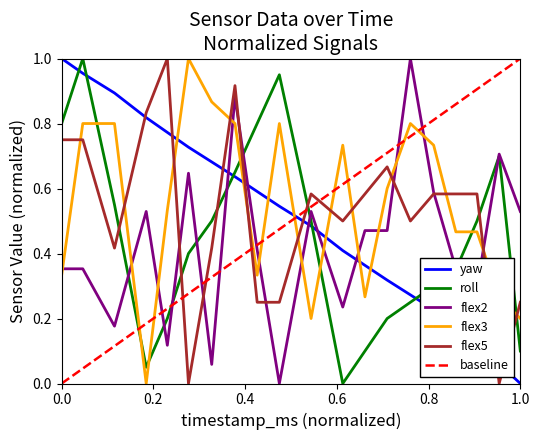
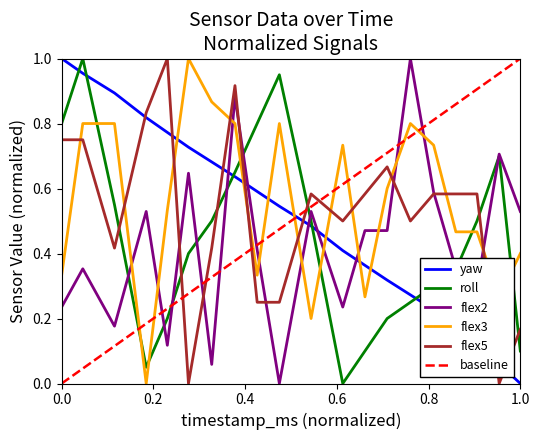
flex2, 0.0: 0.35 -> 0.24
flex3, 1.0: 0.20 -> 0.40
flex5, 1.0: 0.25 -> 0.17
